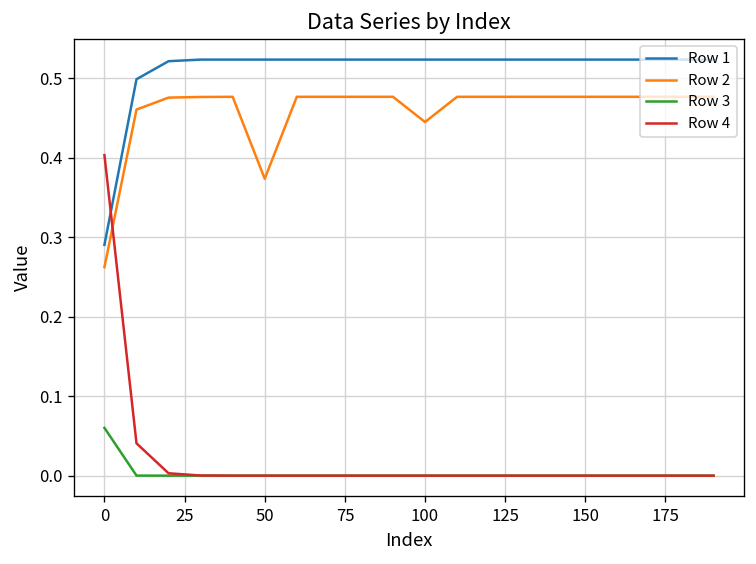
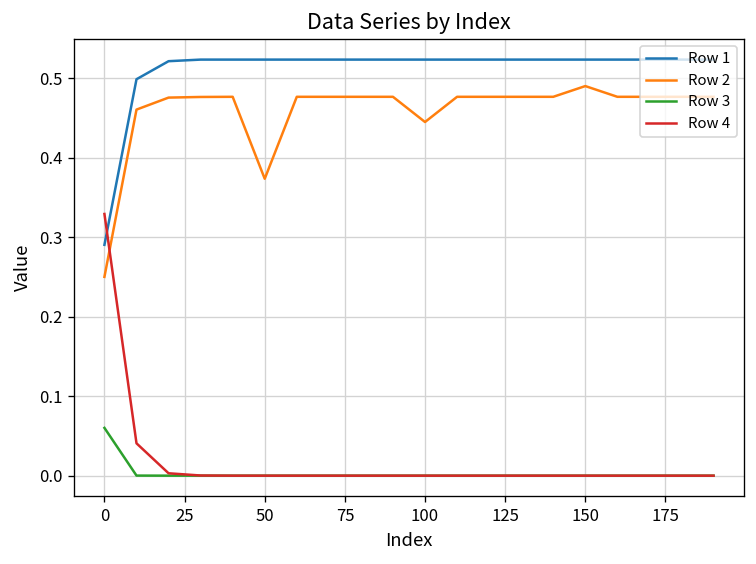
Row 2, 0: 0.26 -> 0.25
Row 4, 0: 0.40 -> 0.33
Row 2, 150: 0.48 -> 0.49
